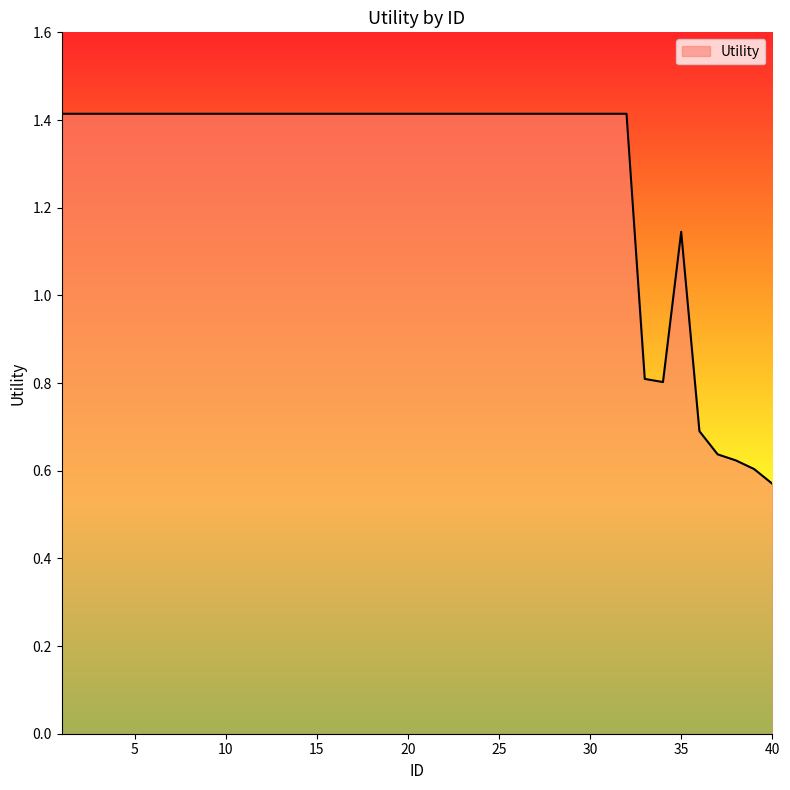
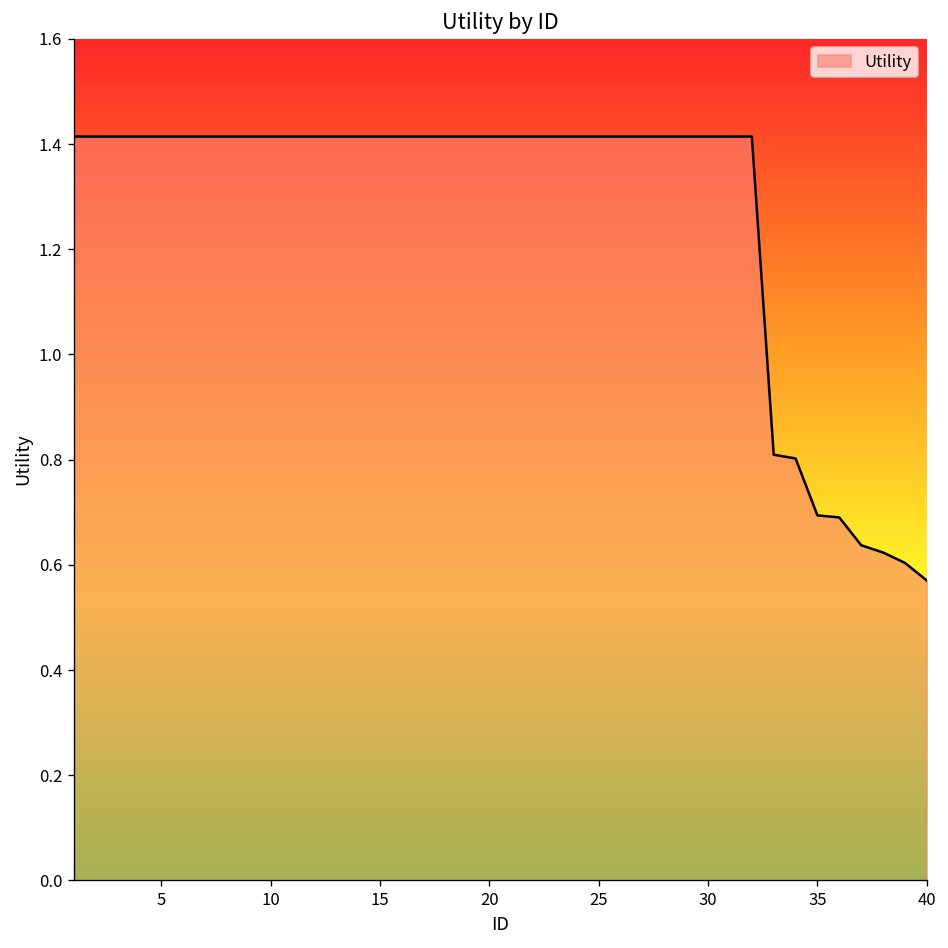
35: 1.14 -> 0.69
